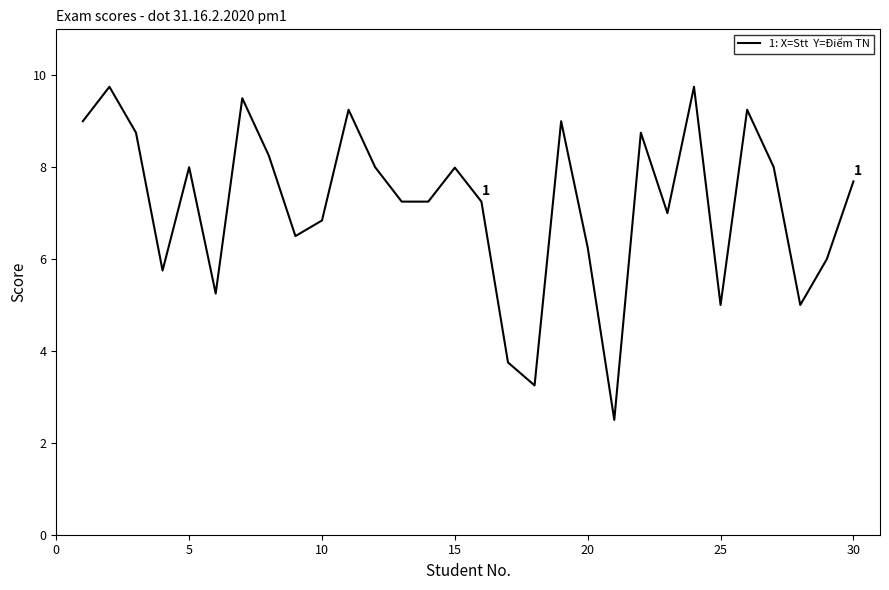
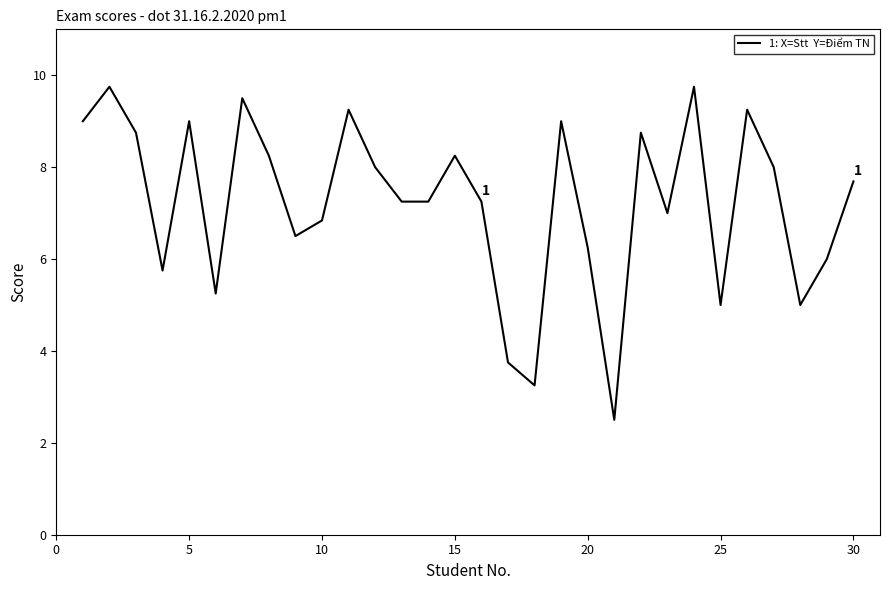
5: 8 -> 9
15: 8.0 -> 8.3
